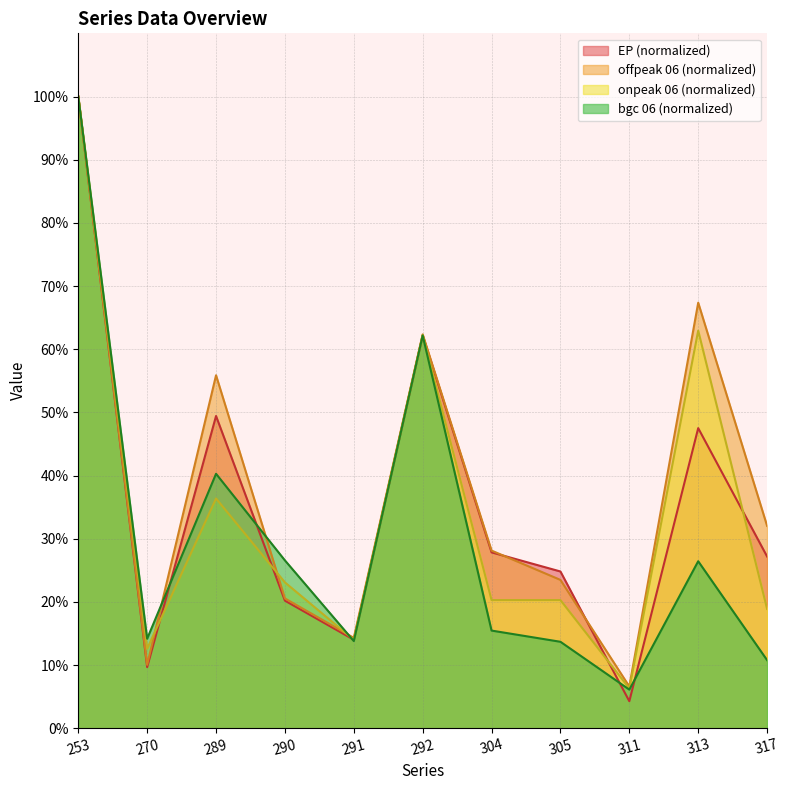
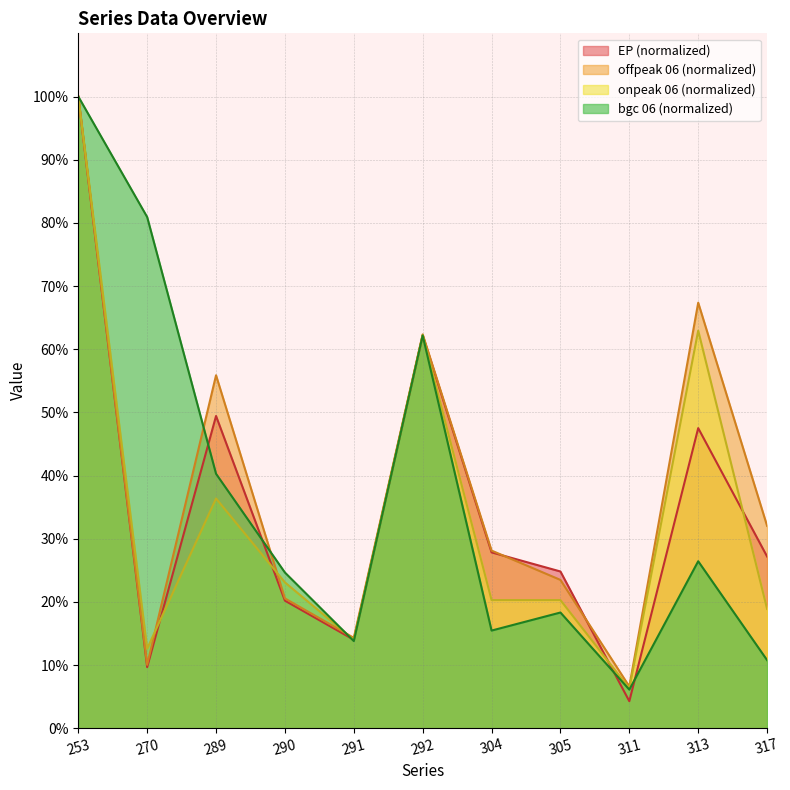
bgc 06 (normalized), 270: 14% -> 81%
bgc 06 (normalized), 290: 27% -> 25%
bgc 06 (normalized), 305: 14% -> 18%
